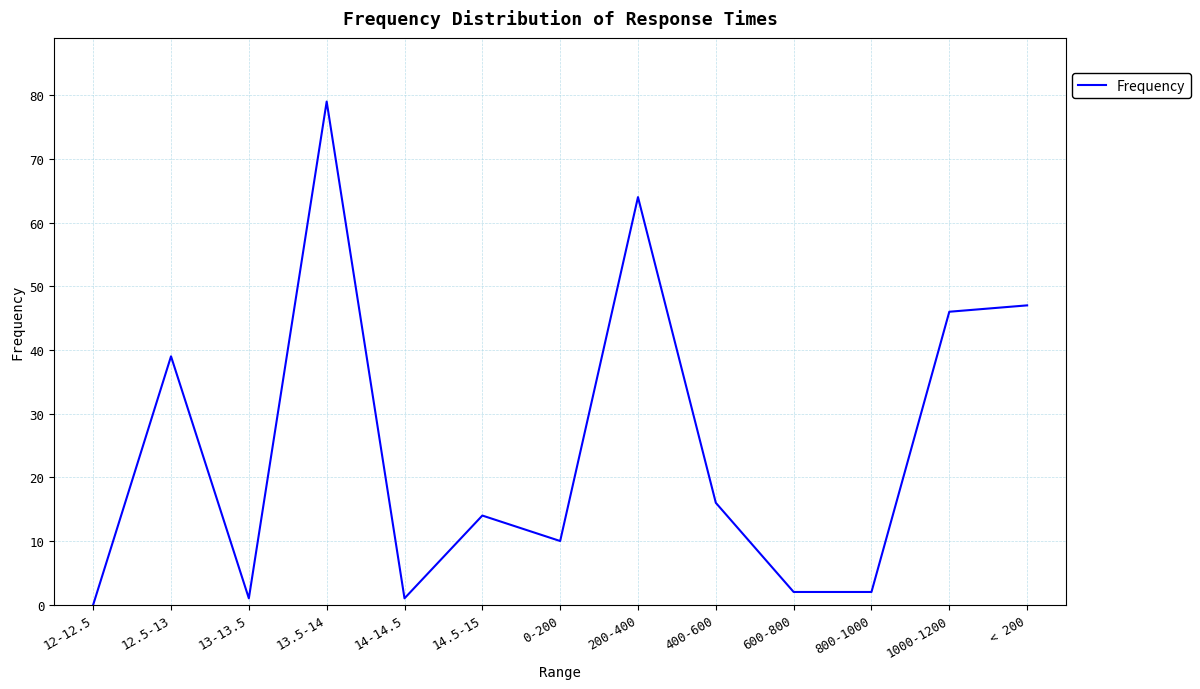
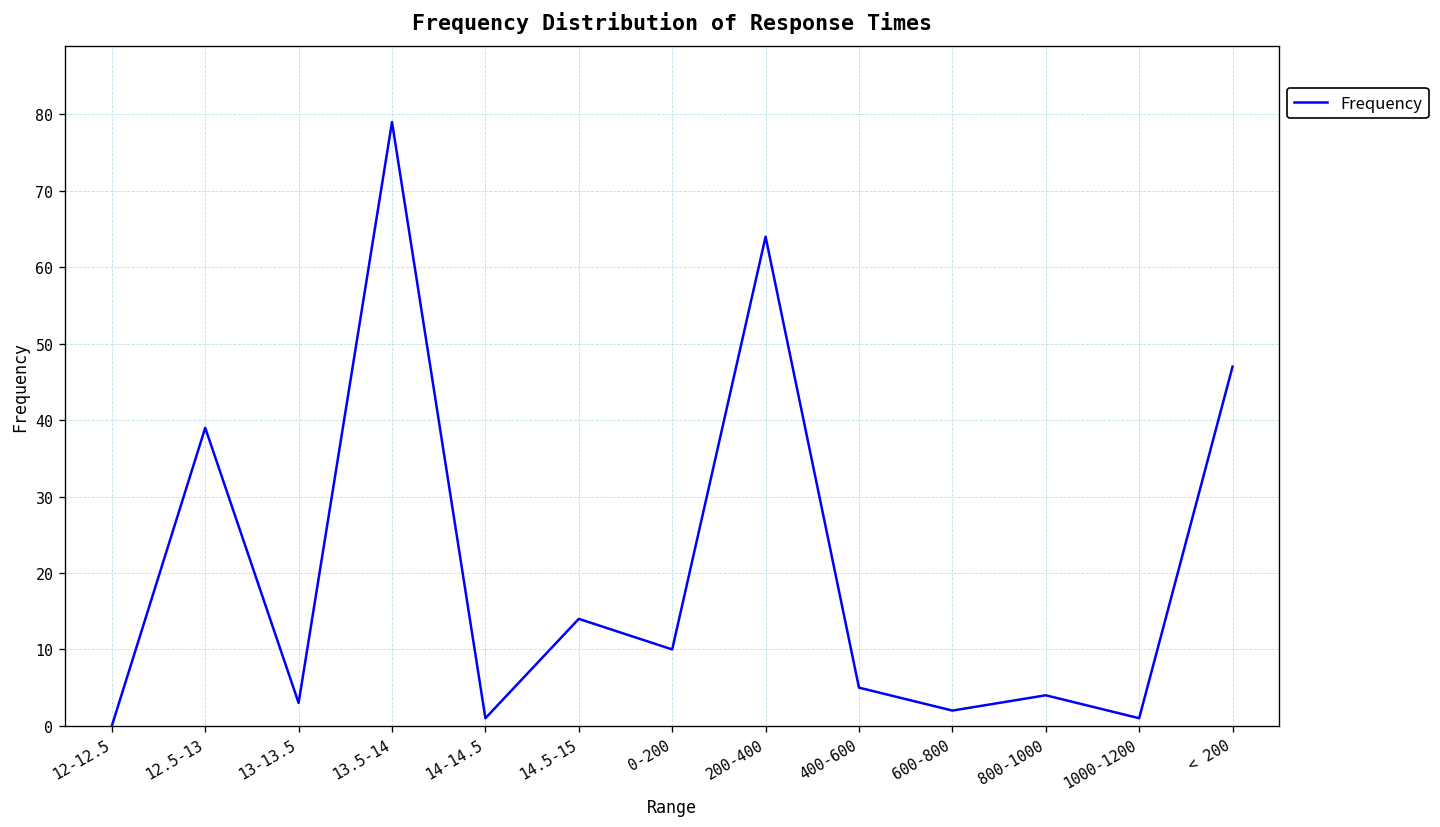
13-13.5: 1 -> 3
400-600: 16 -> 5
800-1000: 2 -> 4
1000-1200: 46 -> 1
